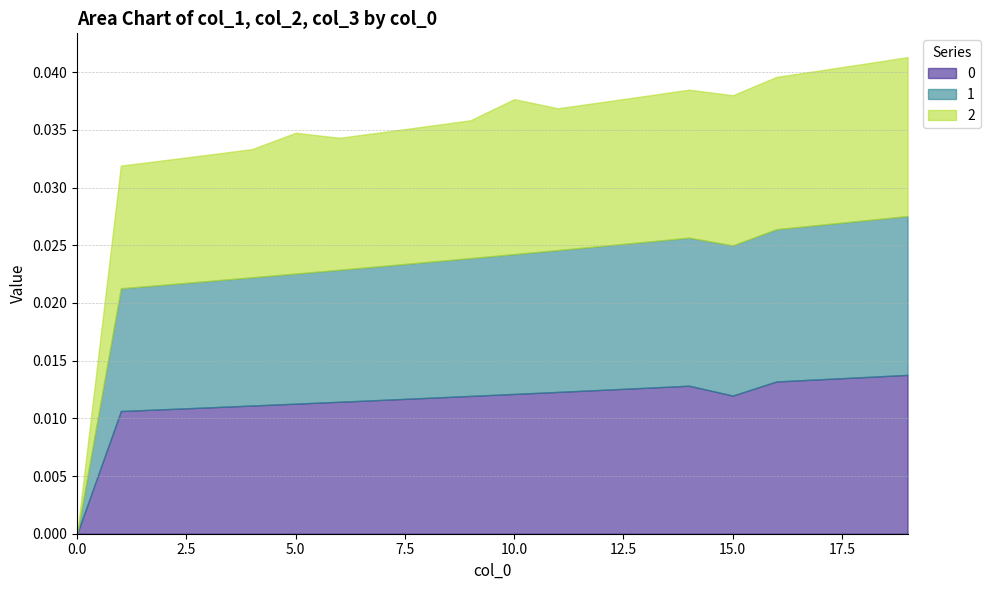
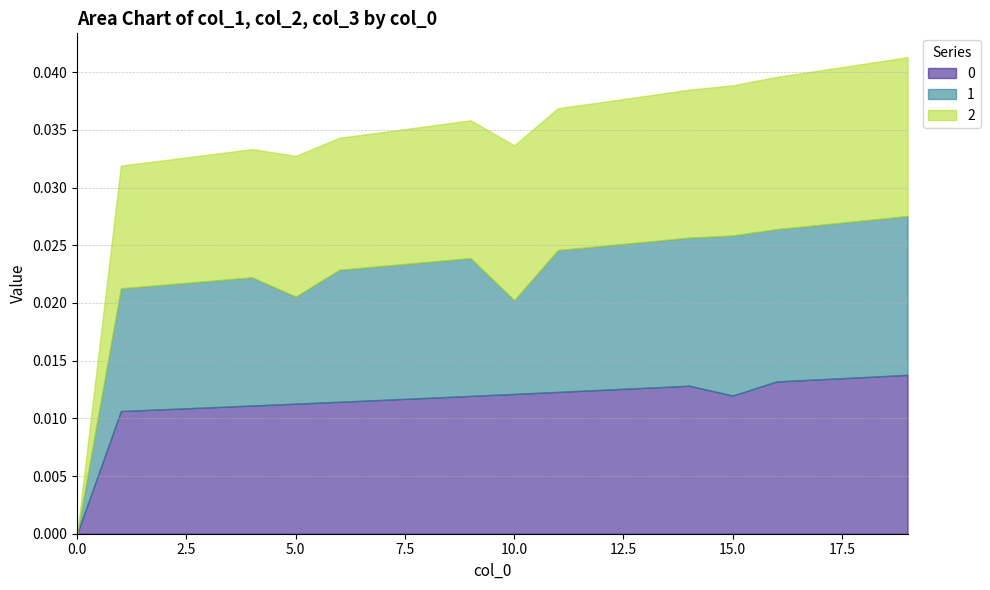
1, 5.0: 0.0113 -> 0.0093
1, 10.0: 0.0121 -> 0.0081
1, 15.0: 0.0130 -> 0.0139
